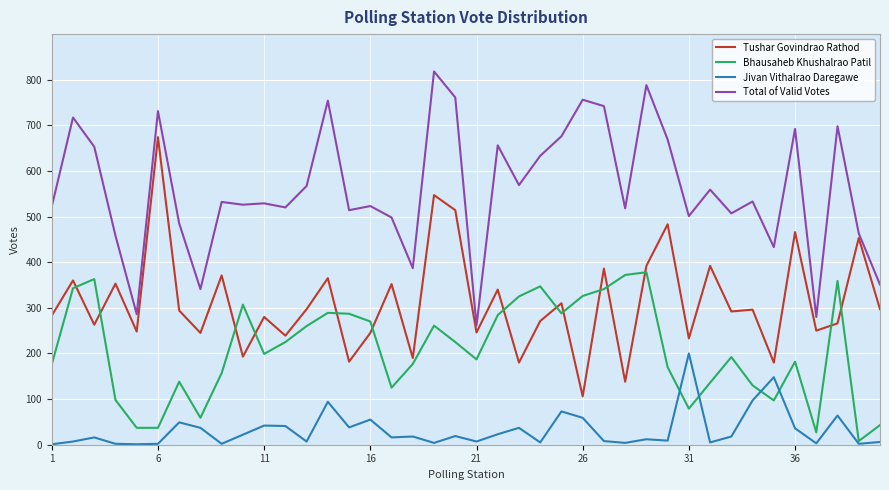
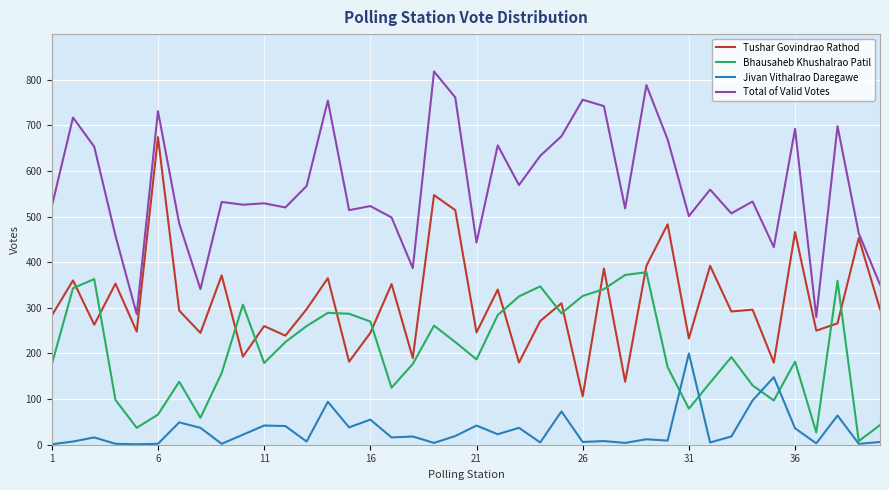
Bhausaheb Khushalrao Patil, 6: 40 -> 70
Tushar Govindrao Rathod, 11: 280 -> 260
Bhausaheb Khushalrao Patil, 11: 200 -> 180
Jivan Vithalrao Daregawe, 21: 10 -> 40
Total of Valid Votes, 21: 260 -> 440
Jivan Vithalrao Daregawe, 26: 60 -> 10
